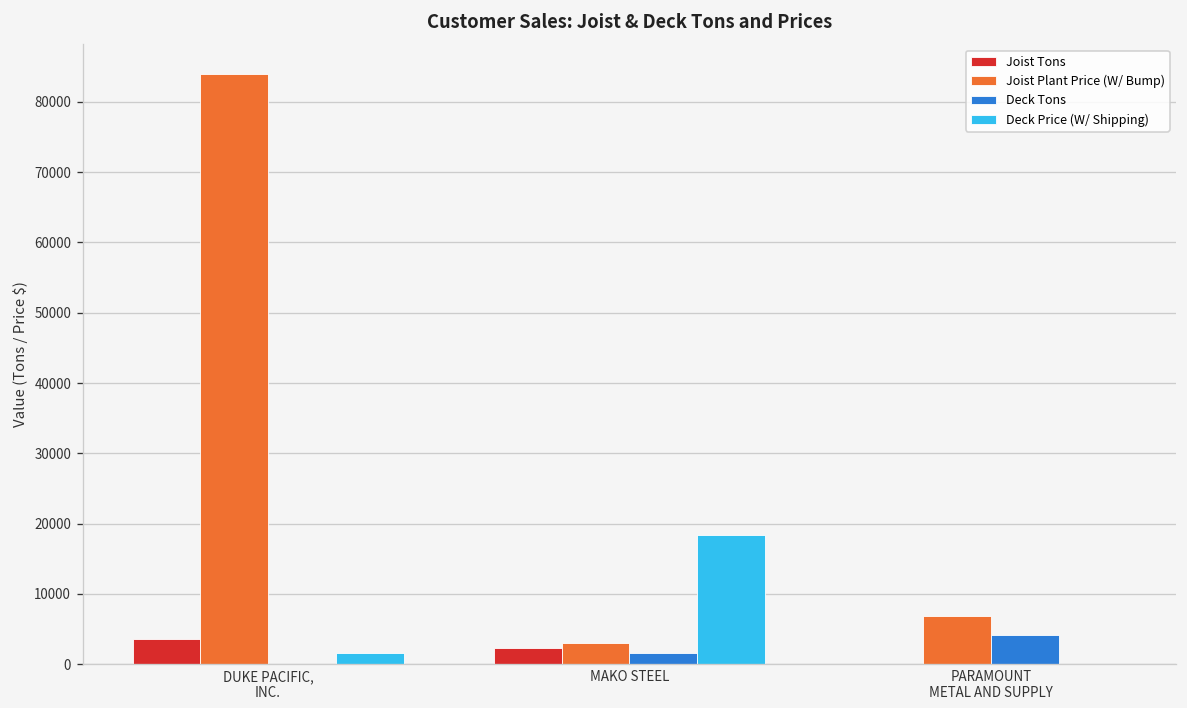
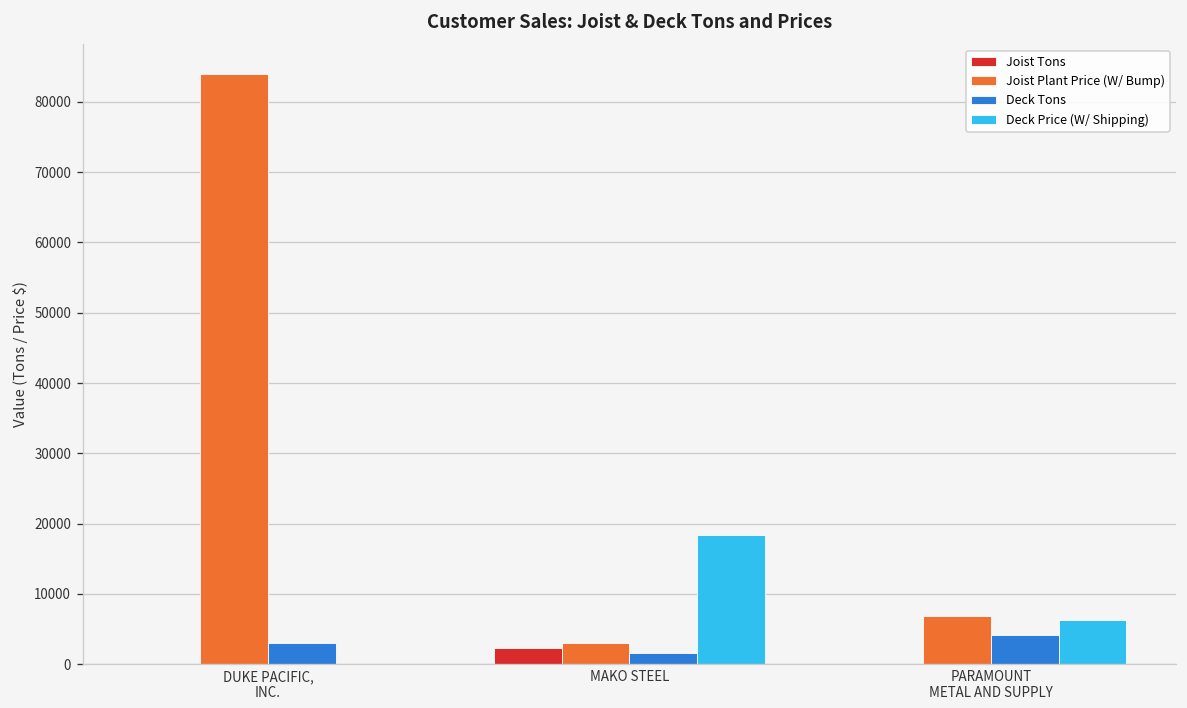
Joist Tons, DUKE PACIFIC, INC.: 4000 -> 0
Deck Tons, DUKE PACIFIC, INC.: 0 -> 3000
Deck Price (W/ Shipping), DUKE PACIFIC, INC.: 2000 -> 0
Deck Price (W/ Shipping), PARAMOUNT METAL AND SUPPLY: 0 -> 6000
